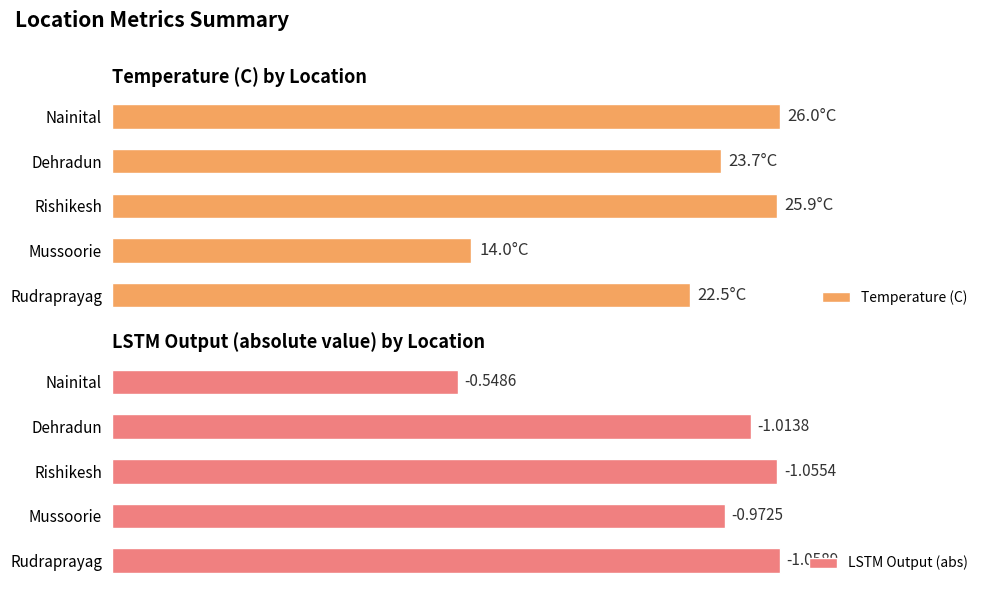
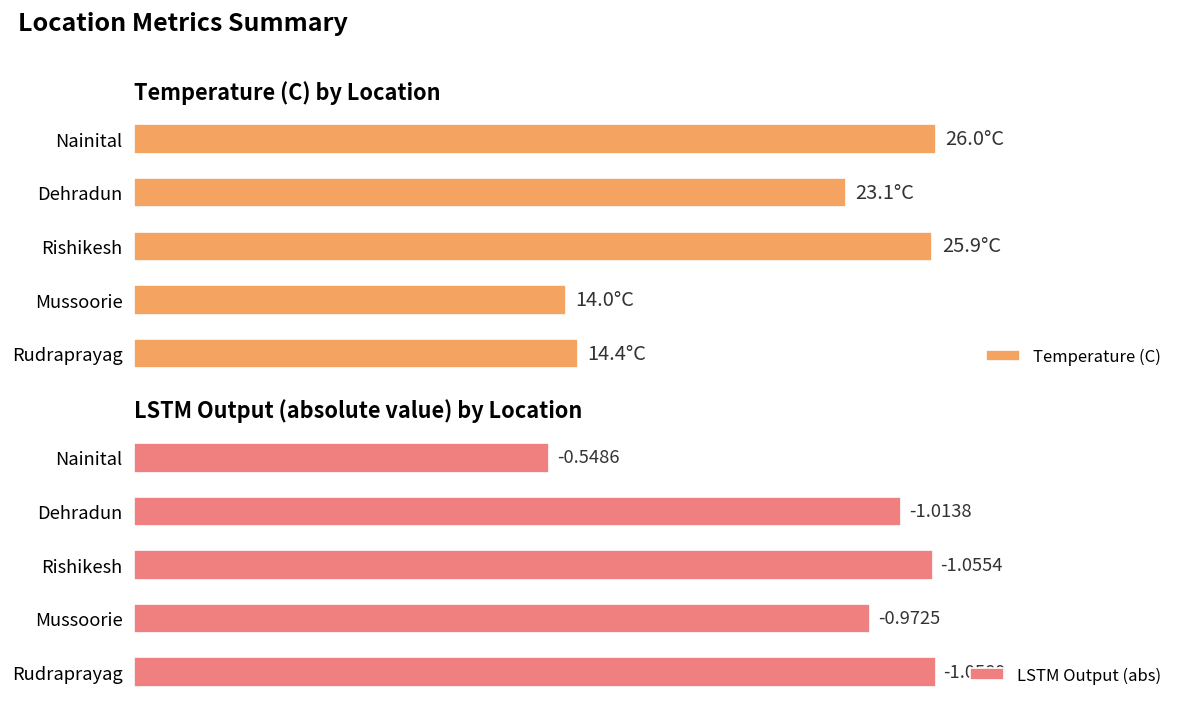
Temperature (C) by Location, Dehradun: 23.7°C -> 23.1°C
Temperature (C) by Location, Rudraprayag: 22.5°C -> 14.4°C
